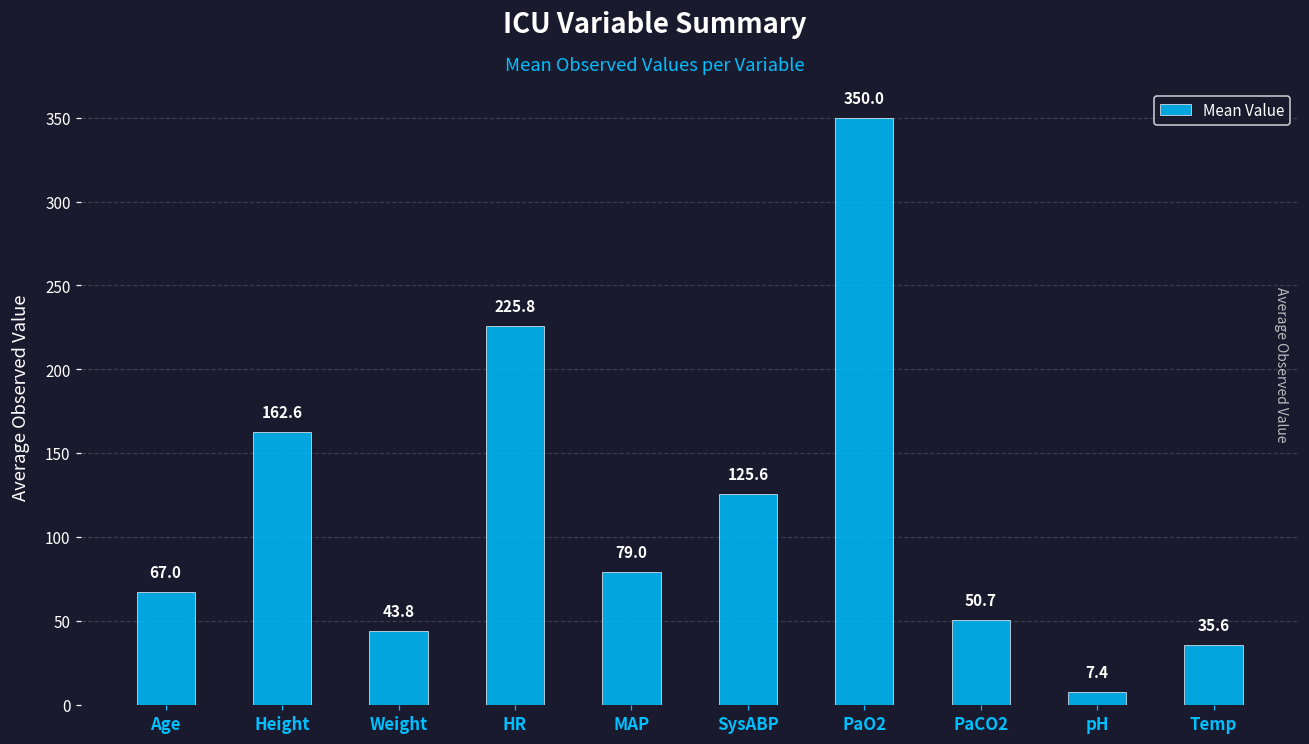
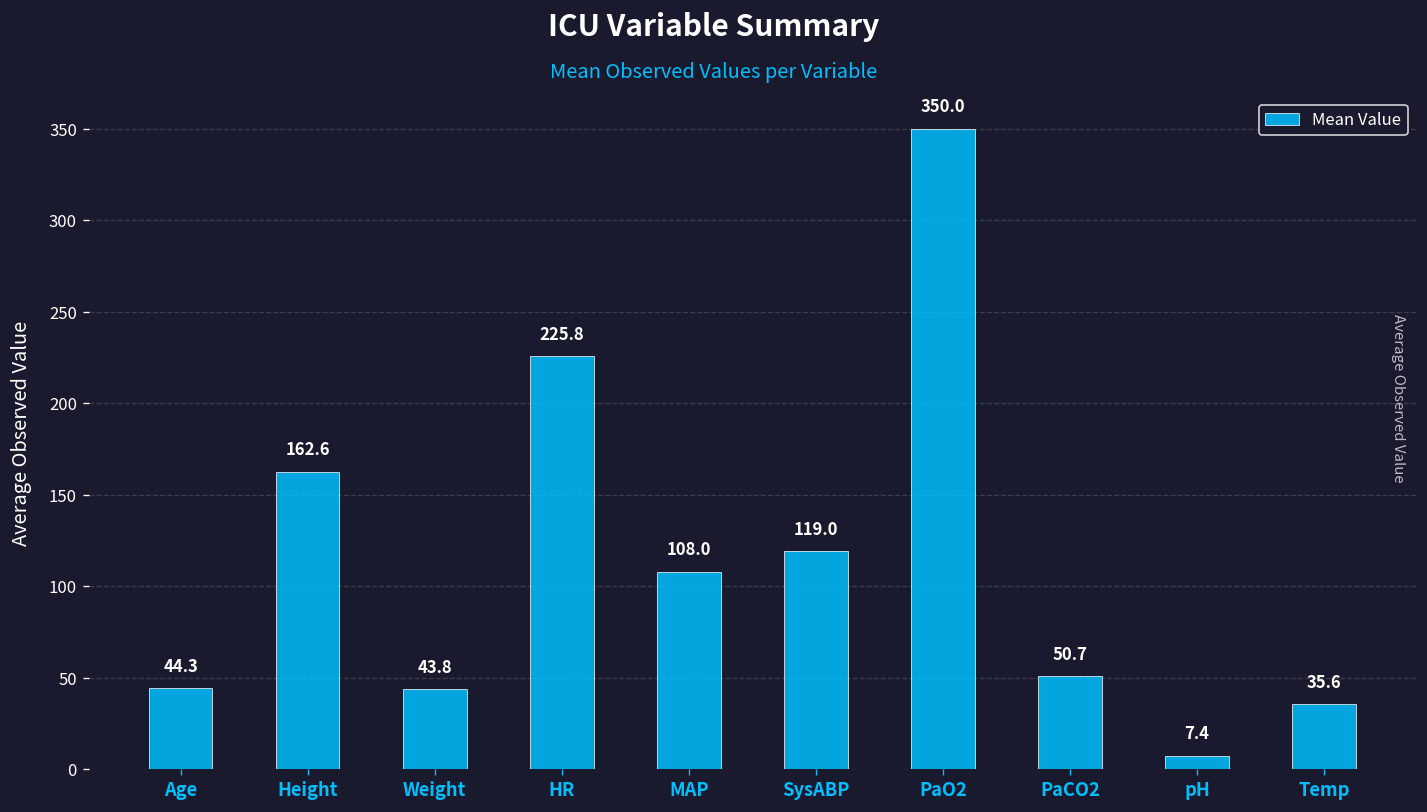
Age: 67.0 -> 44.3
MAP: 79.0 -> 108.0
SysABP: 125.6 -> 119.0
